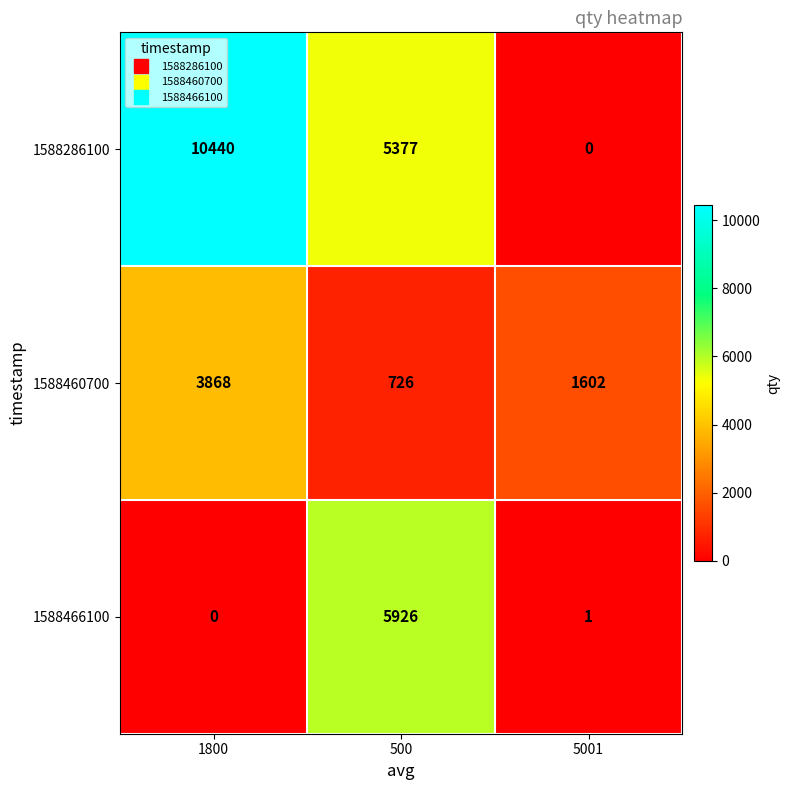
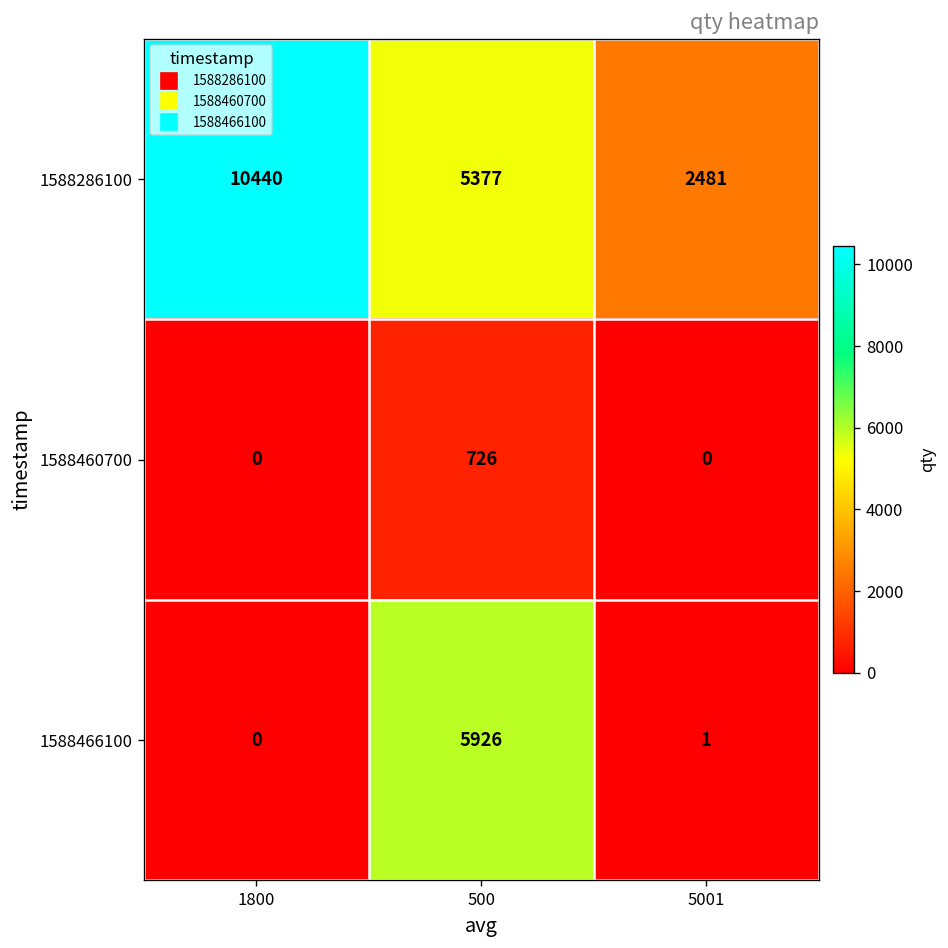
1588286100, 5001: 0 -> 2481
1588460700, 1800: 3868 -> 0
1588460700, 5001: 1602 -> 0
